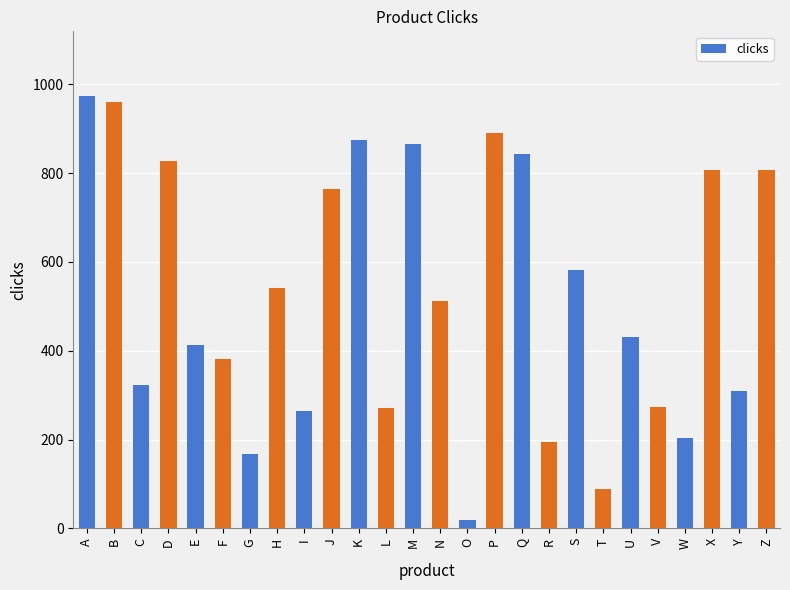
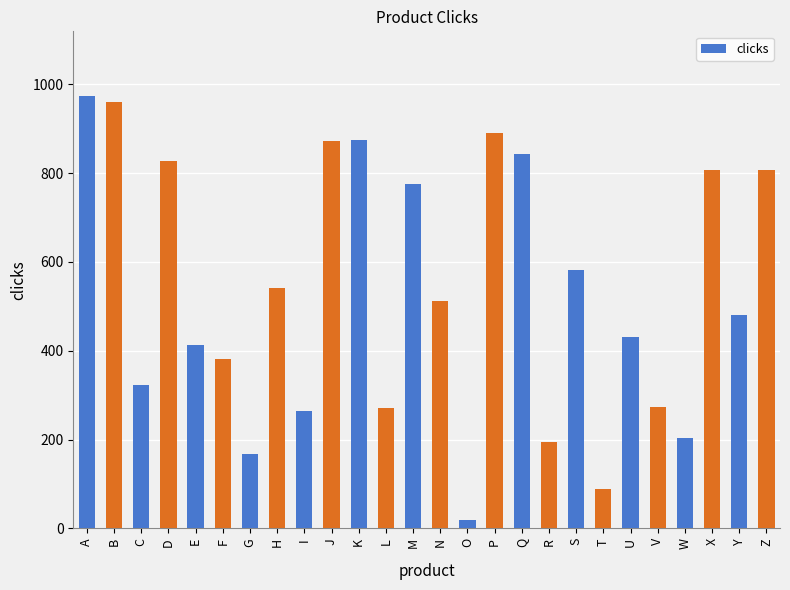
J: 770 -> 870
M: 870 -> 780
Y: 310 -> 480
